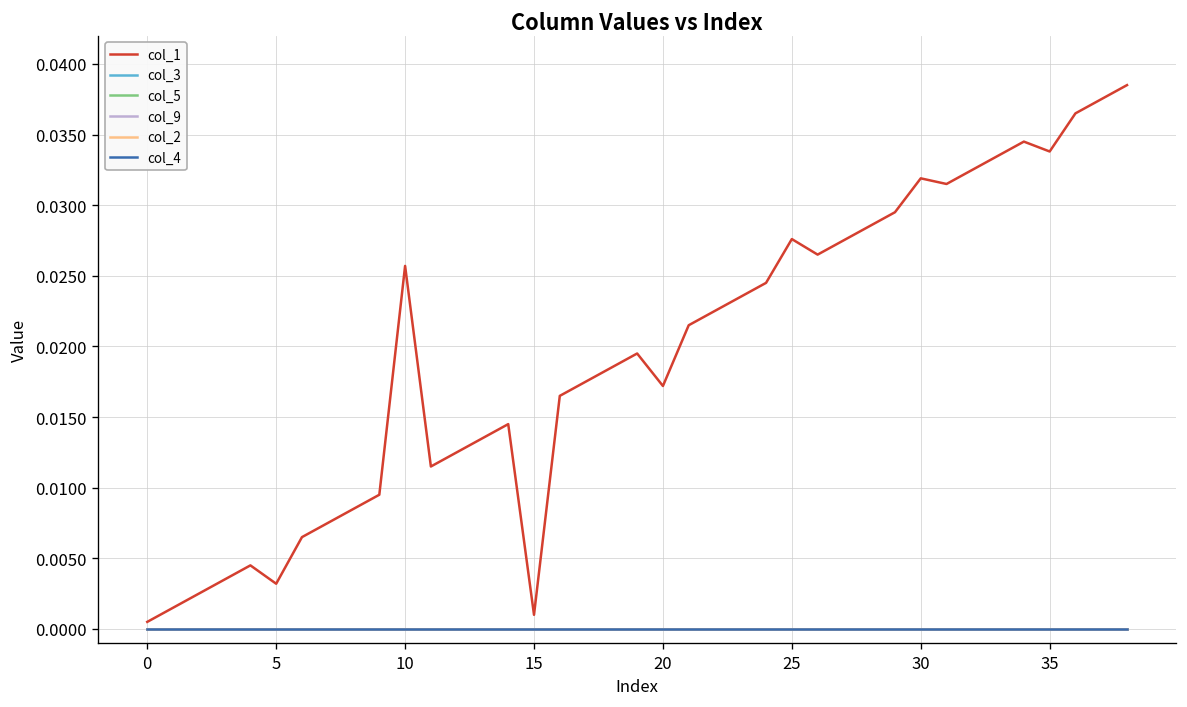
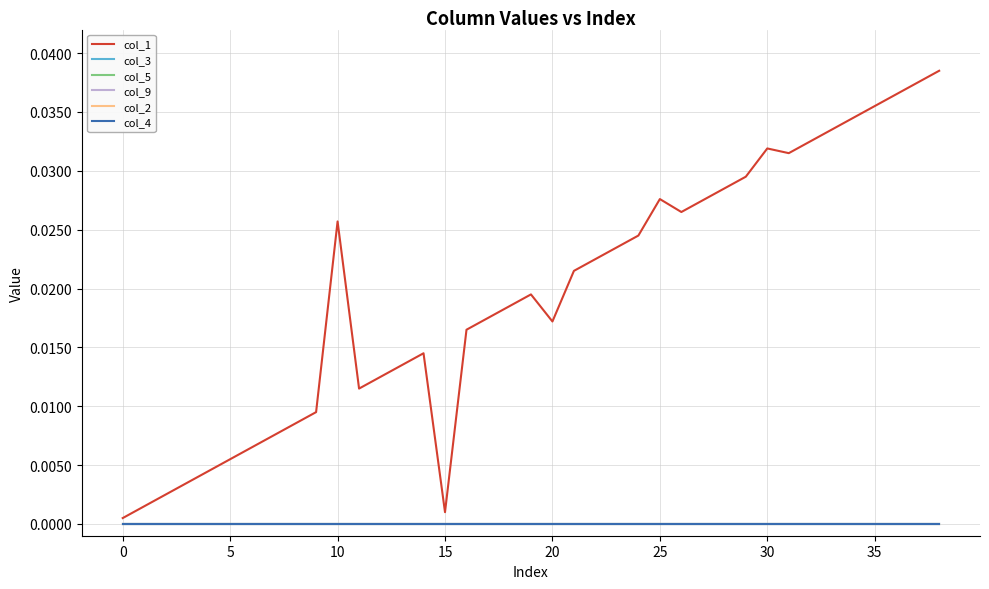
col_1, 5: 0.0032 -> 0.0055
col_1, 35: 0.0338 -> 0.0355
